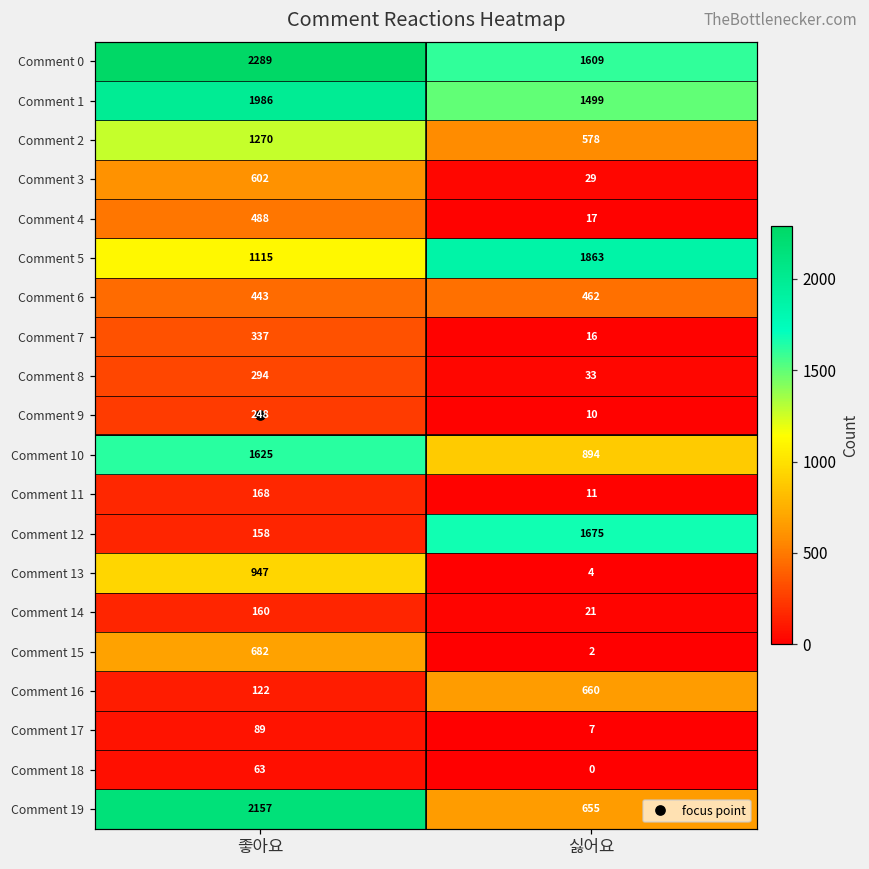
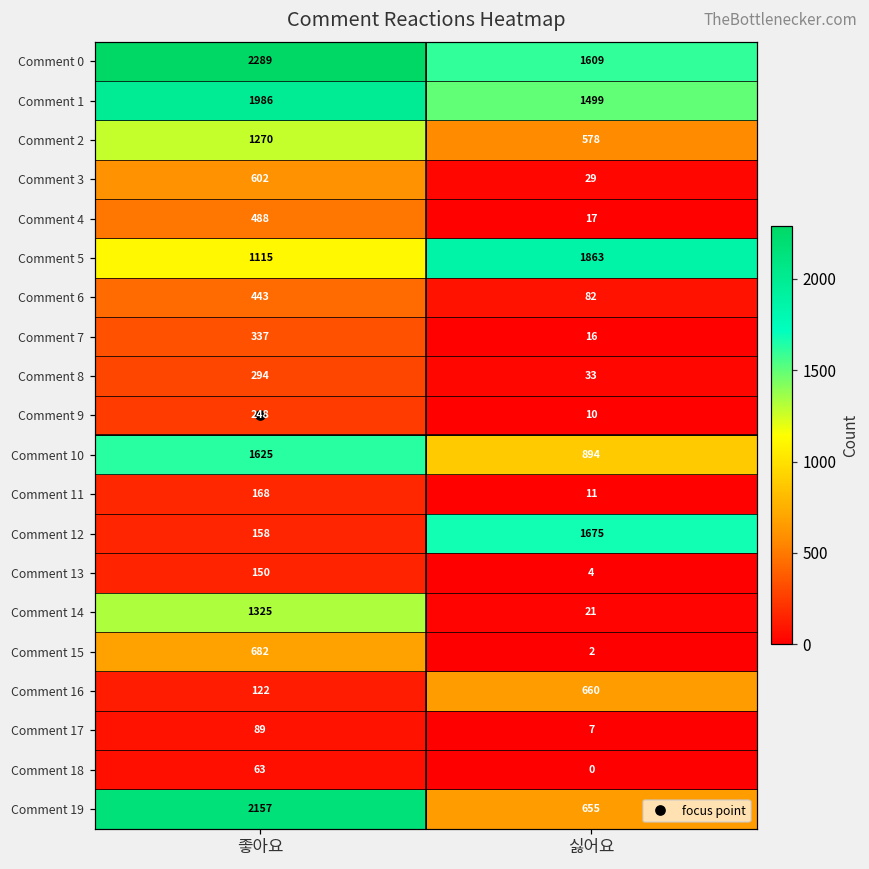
Comment 6, 싫어요: 462 -> 82
Comment 13, 좋아요: 947 -> 150
Comment 14, 좋아요: 160 -> 1325
